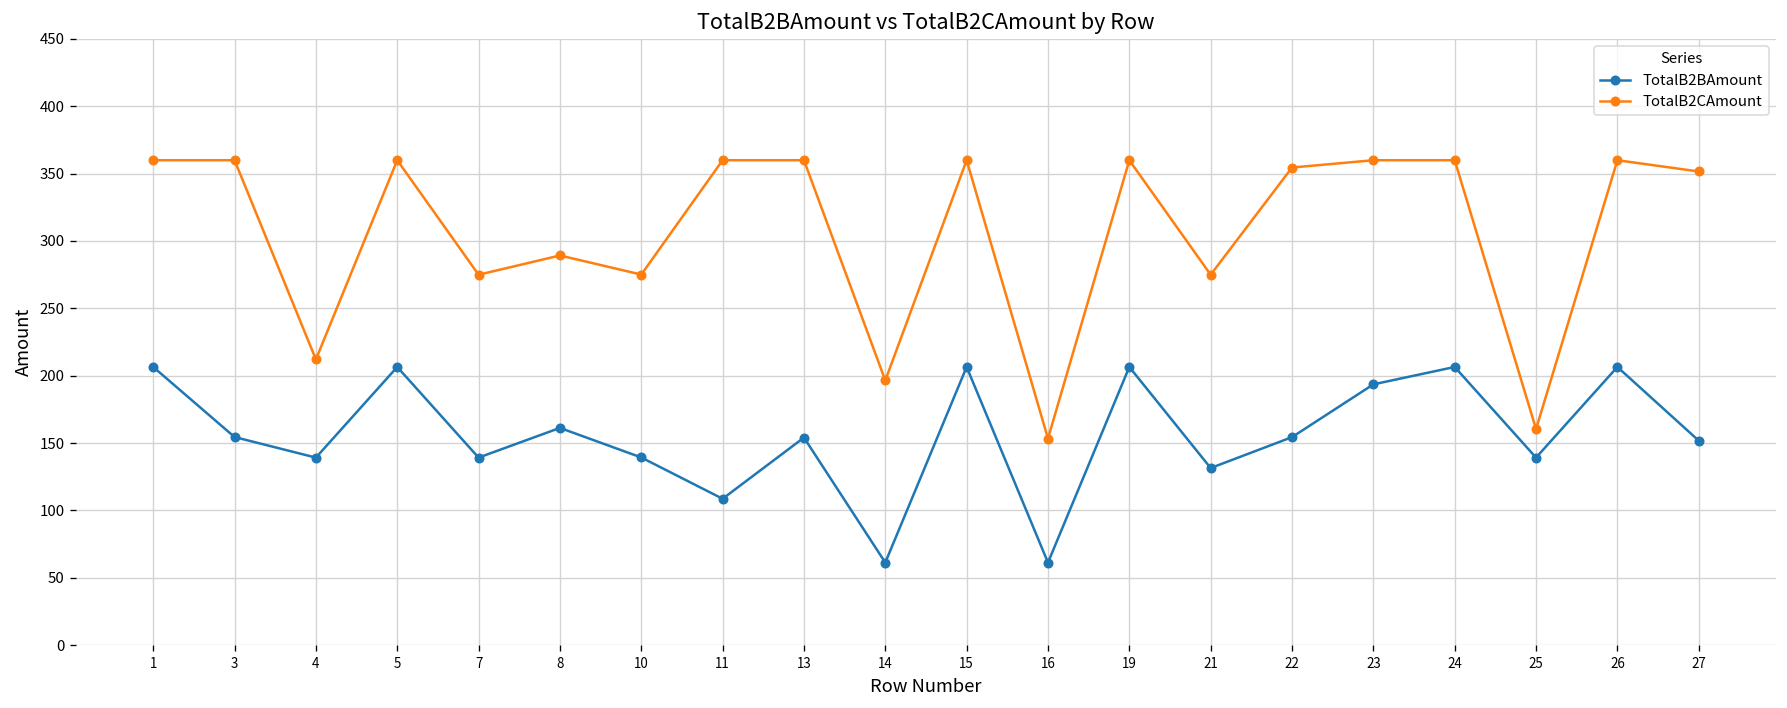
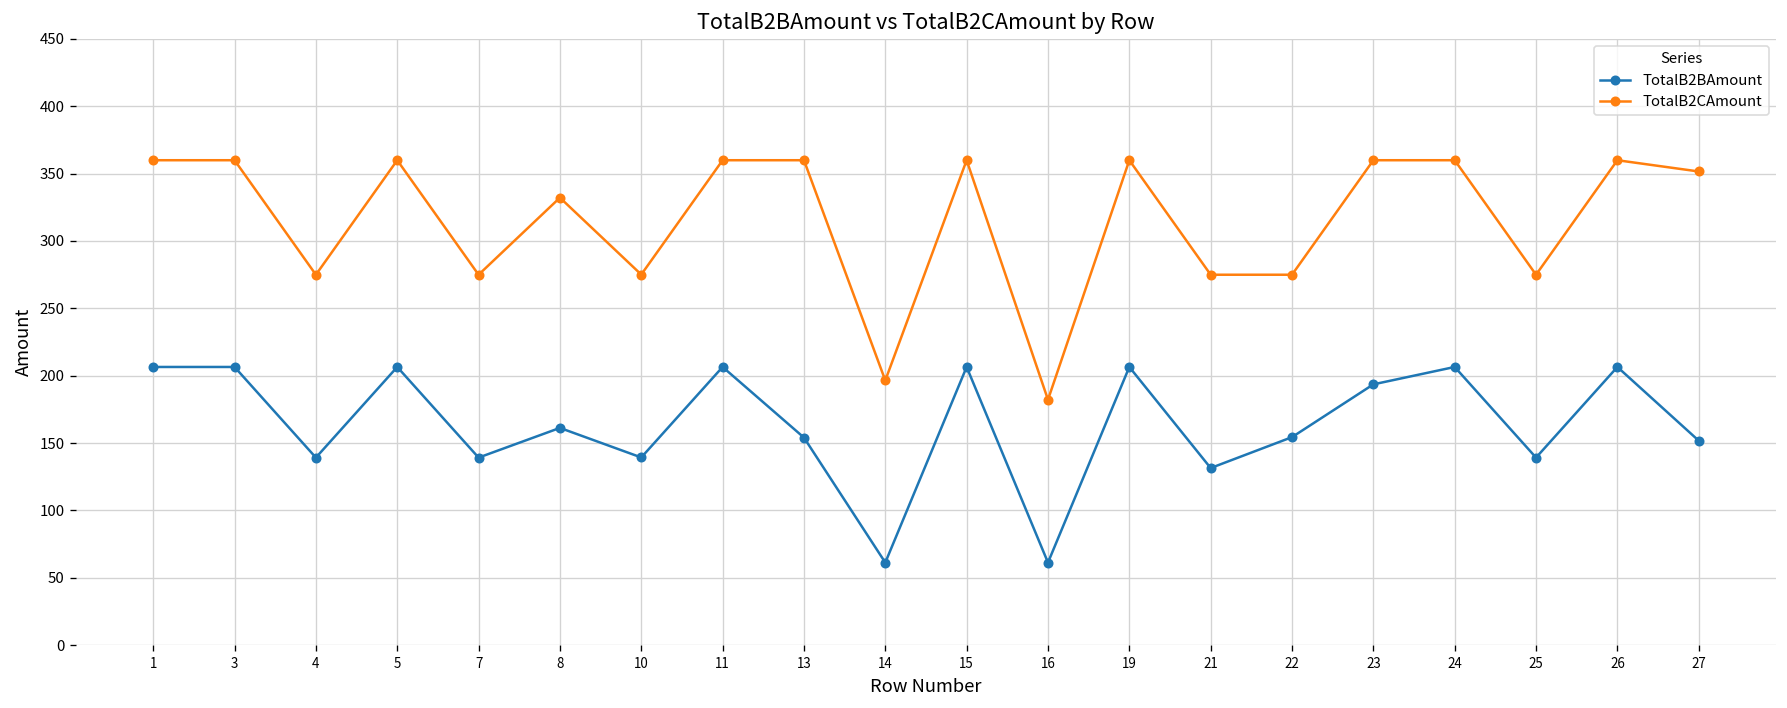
TotalB2BAmount, 3: 155 -> 207
TotalB2CAmount, 4: 212 -> 275
TotalB2CAmount, 8: 289 -> 332
TotalB2BAmount, 11: 109 -> 207
TotalB2CAmount, 16: 153 -> 182
TotalB2CAmount, 22: 354 -> 275
TotalB2CAmount, 25: 160 -> 275
